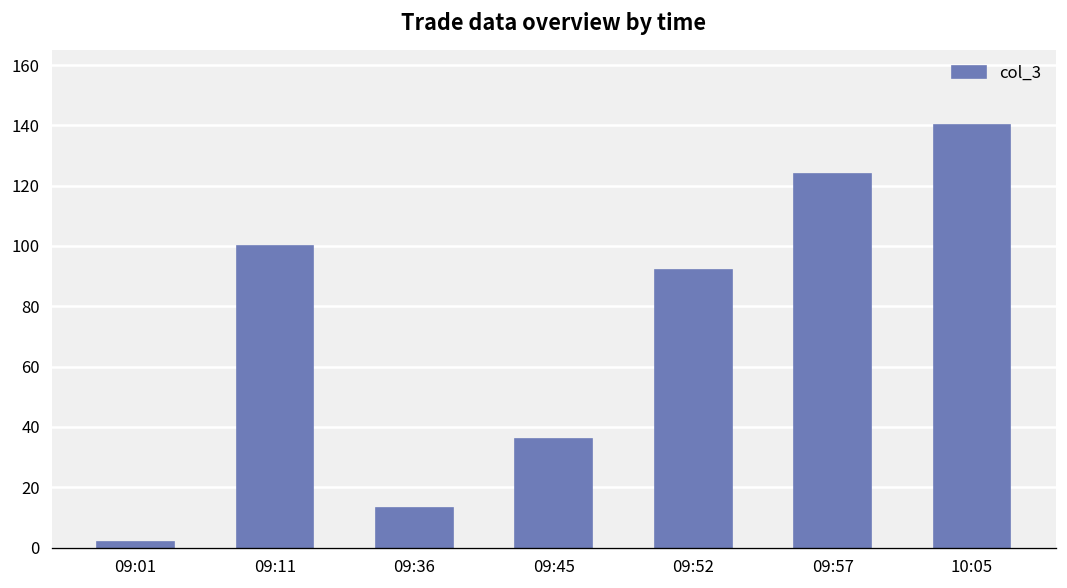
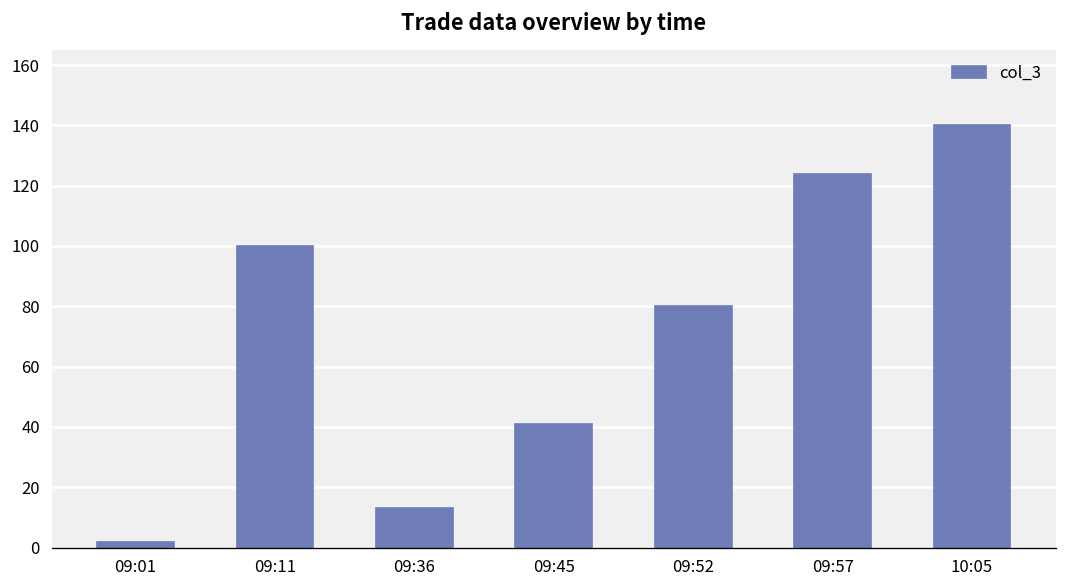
09:45: 36 -> 41
09:52: 92 -> 80
